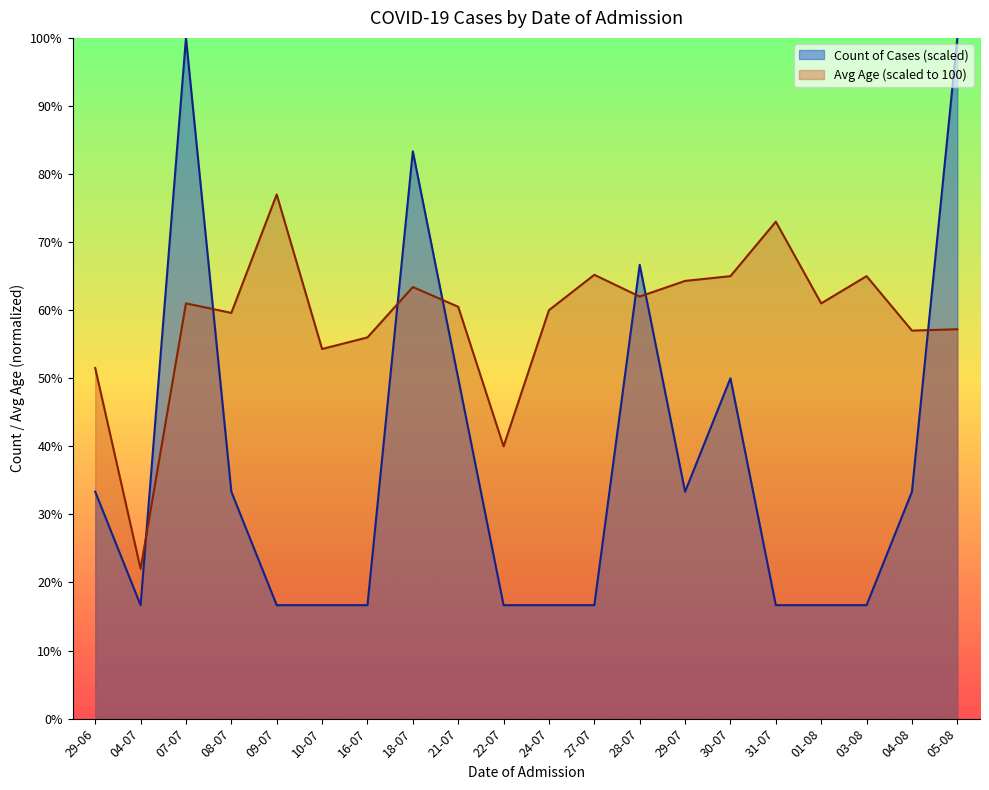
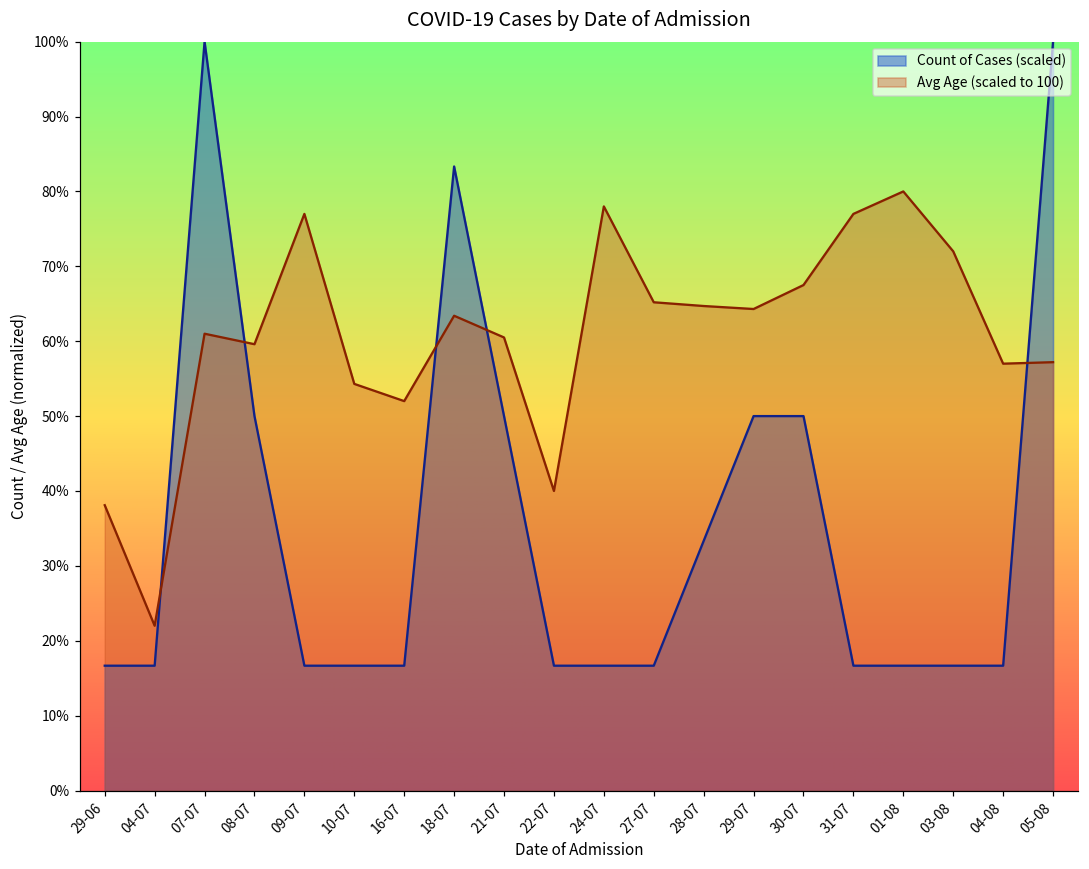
Count of Cases (scaled), 29-06: 33% -> 17%
Avg Age (scaled to 100), 29-06: 52% -> 38%
Count of Cases (scaled), 08-07: 33% -> 50%
Avg Age (scaled to 100), 16-07: 56% -> 52%
Avg Age (scaled to 100), 24-07: 60% -> 78%
Count of Cases (scaled), 28-07: 67% -> 33%
Avg Age (scaled to 100), 28-07: 62% -> 65%
Count of Cases (scaled), 29-07: 33% -> 50%
Avg Age (scaled to 100), 30-07: 65% -> 68%
Avg Age (scaled to 100), 31-07: 73% -> 77%
Avg Age (scaled to 100), 01-08: 61% -> 80%
Avg Age (scaled to 100), 03-08: 65% -> 72%
Count of Cases (scaled), 04-08: 33% -> 17%
